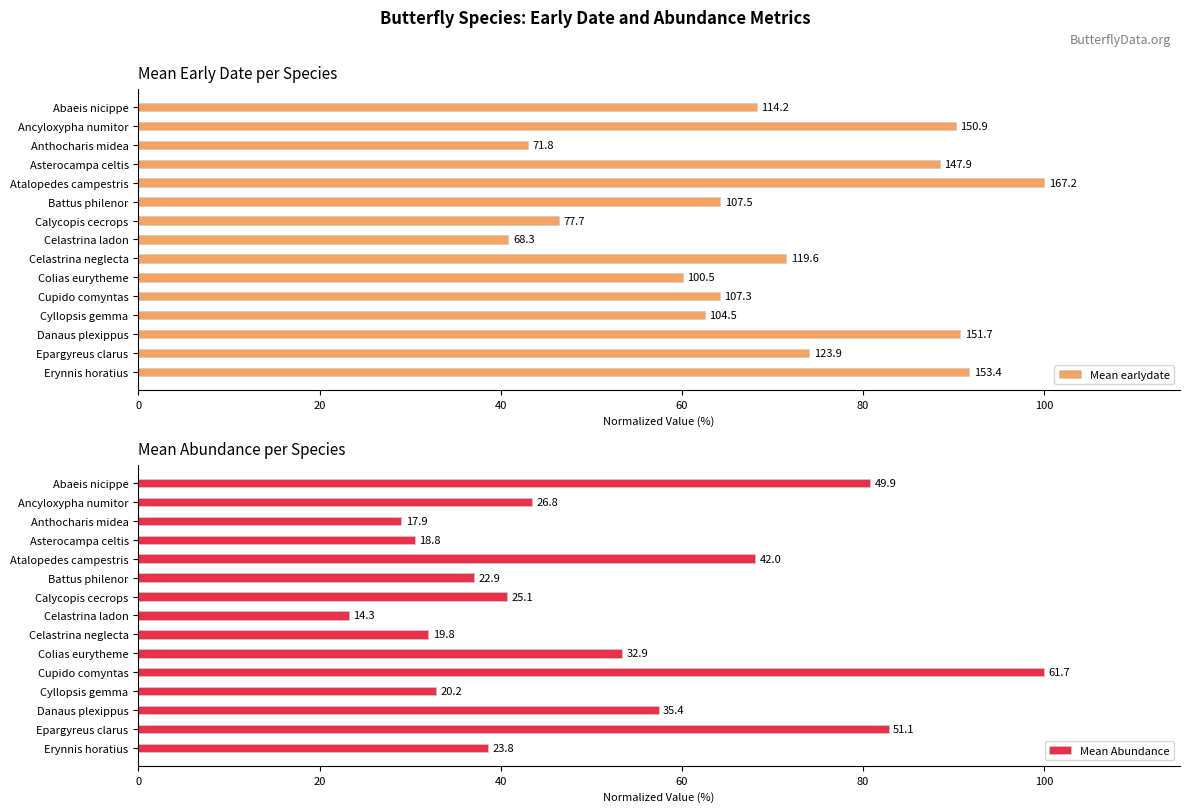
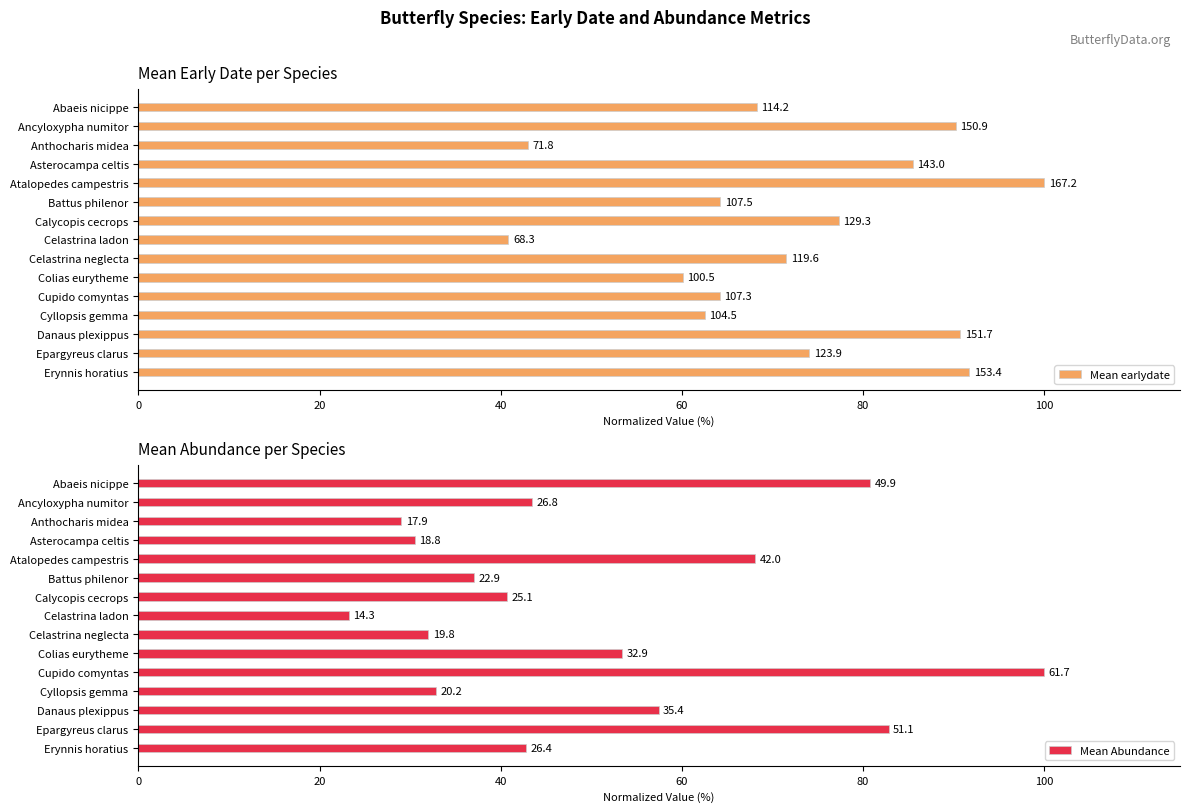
Mean Early Date per Species, Asterocampa celtis: 147.9 -> 143.0
Mean Early Date per Species, Calycopis cecrops: 77.7 -> 129.3
Mean Abundance per Species, Erynnis horatius: 23.8 -> 26.4
